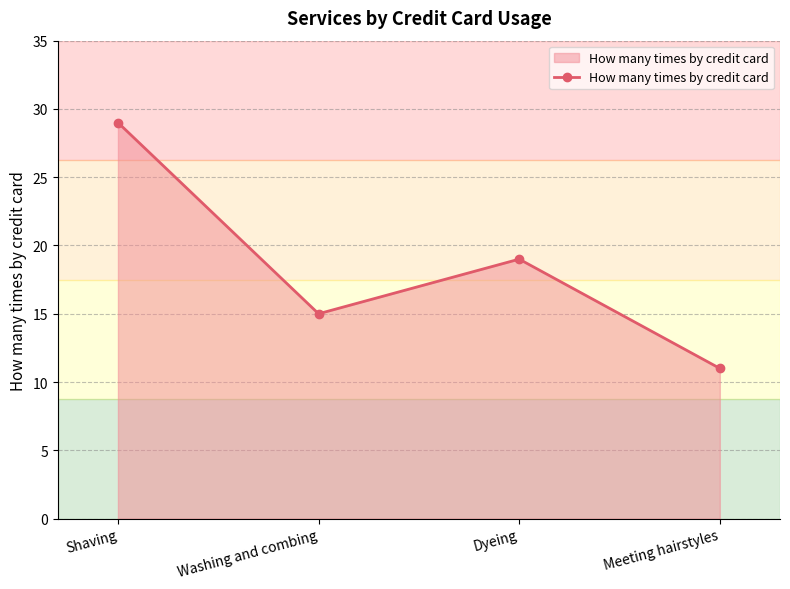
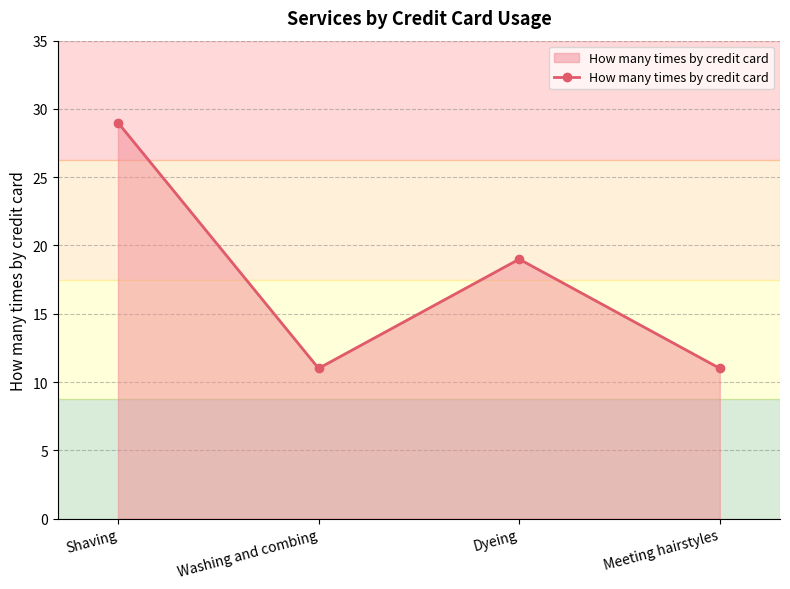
Washing and combing: 15 -> 11
